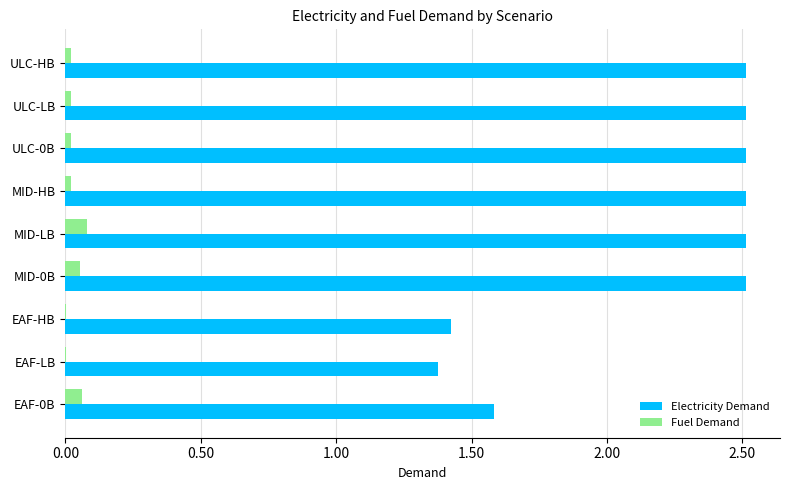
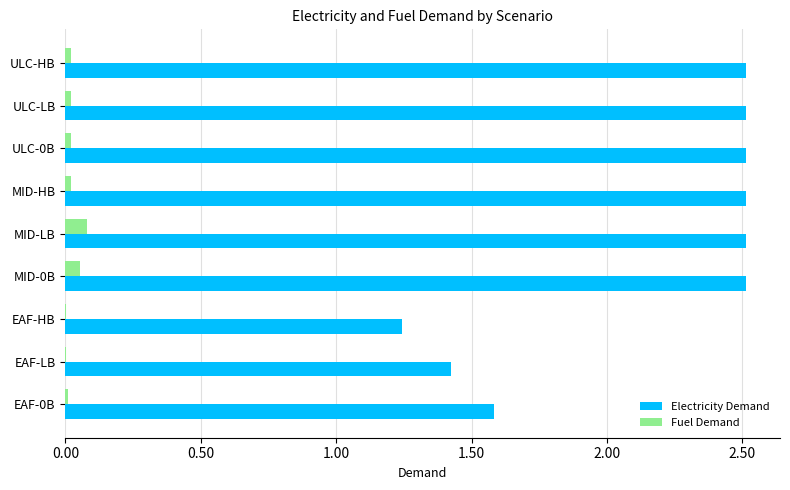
Electricity Demand, EAF-HB: 1.42 -> 1.24
Electricity Demand, EAF-LB: 1.38 -> 1.42
Fuel Demand, EAF-0B: 0.06 -> 0.01
